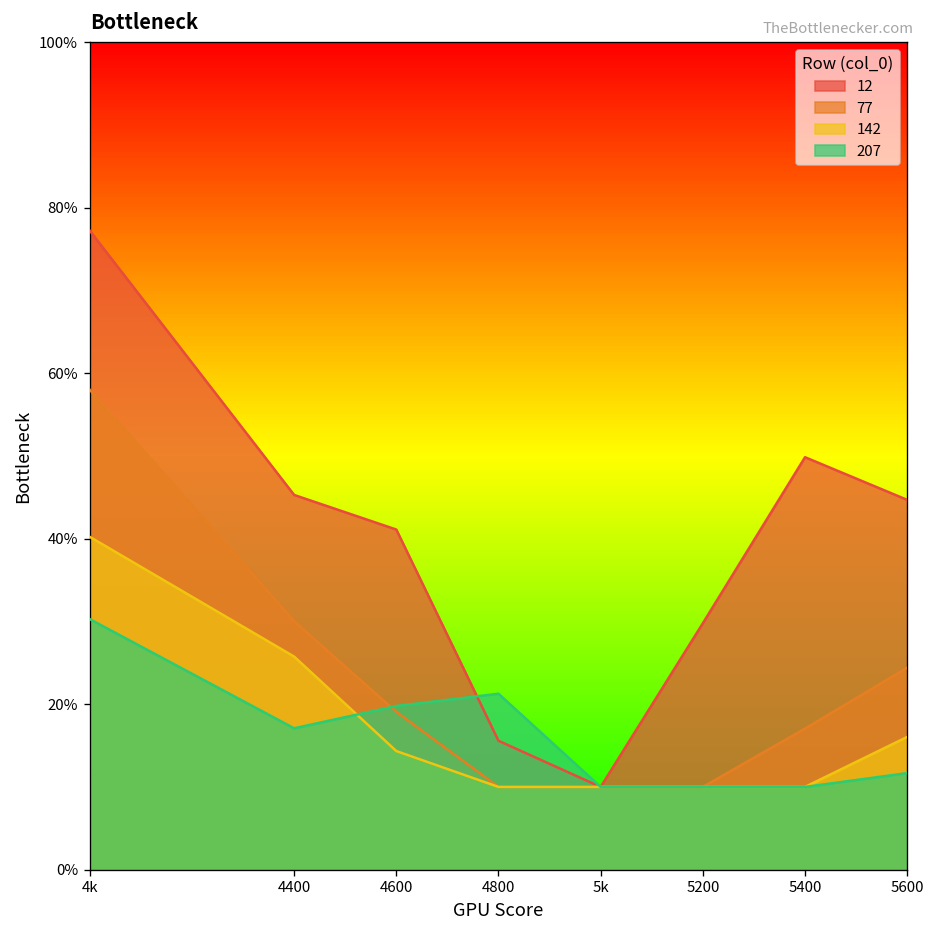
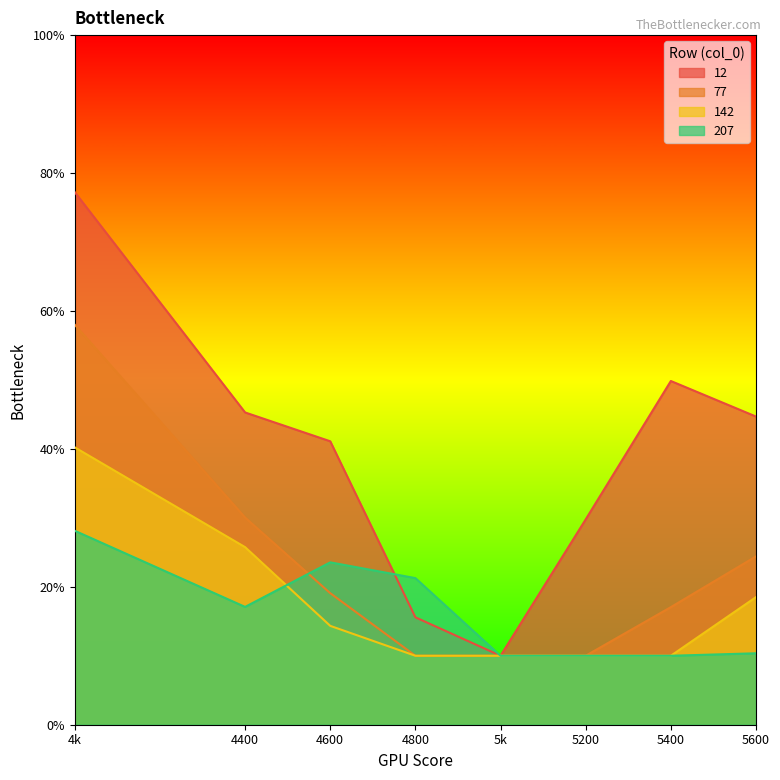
207, 4k: 30% -> 28%
207, 4600: 20% -> 24%
142, 5600: 16% -> 19%
207, 5600: 12% -> 10%
